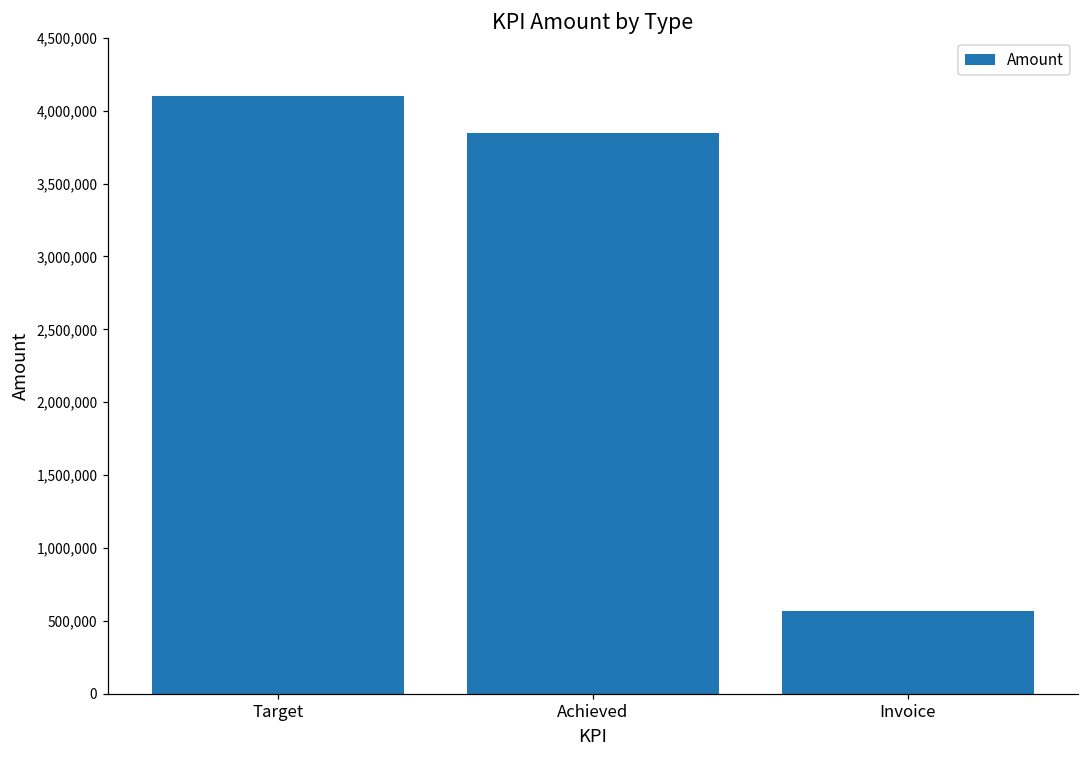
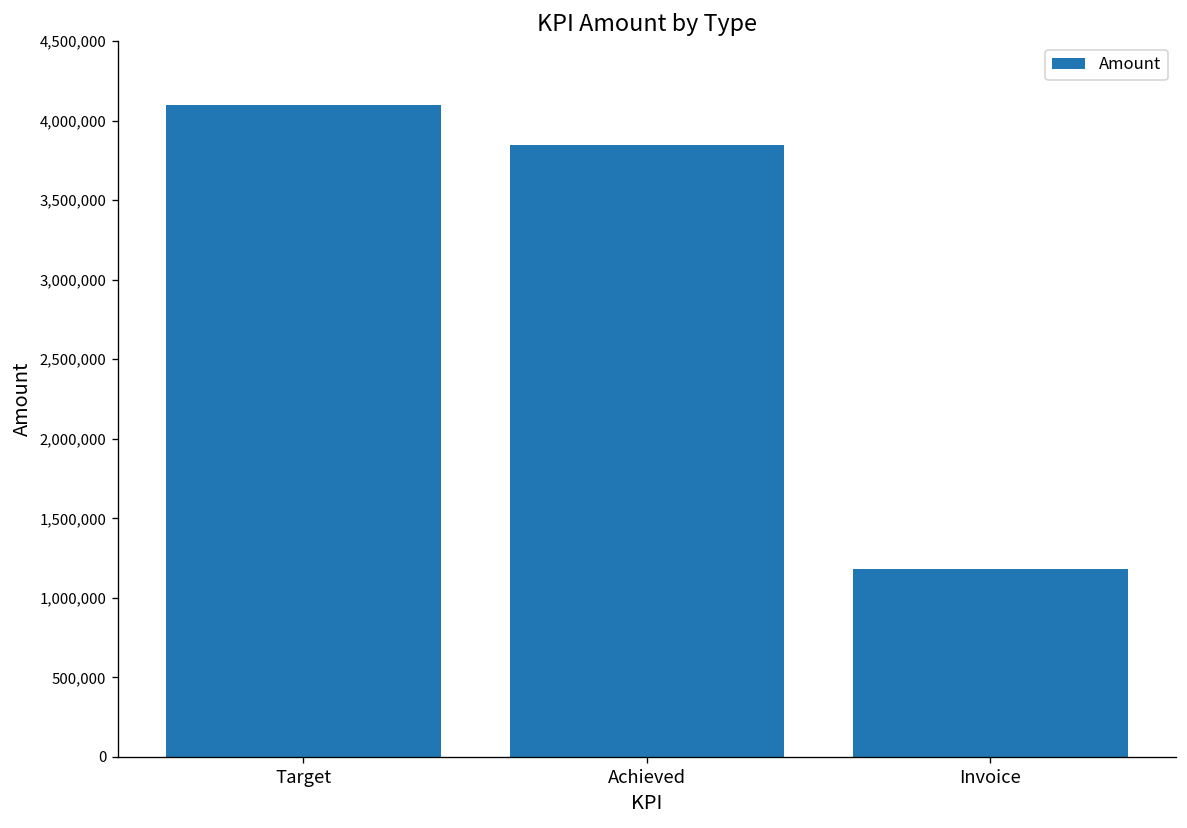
Invoice: 570,000 -> 1,180,000
